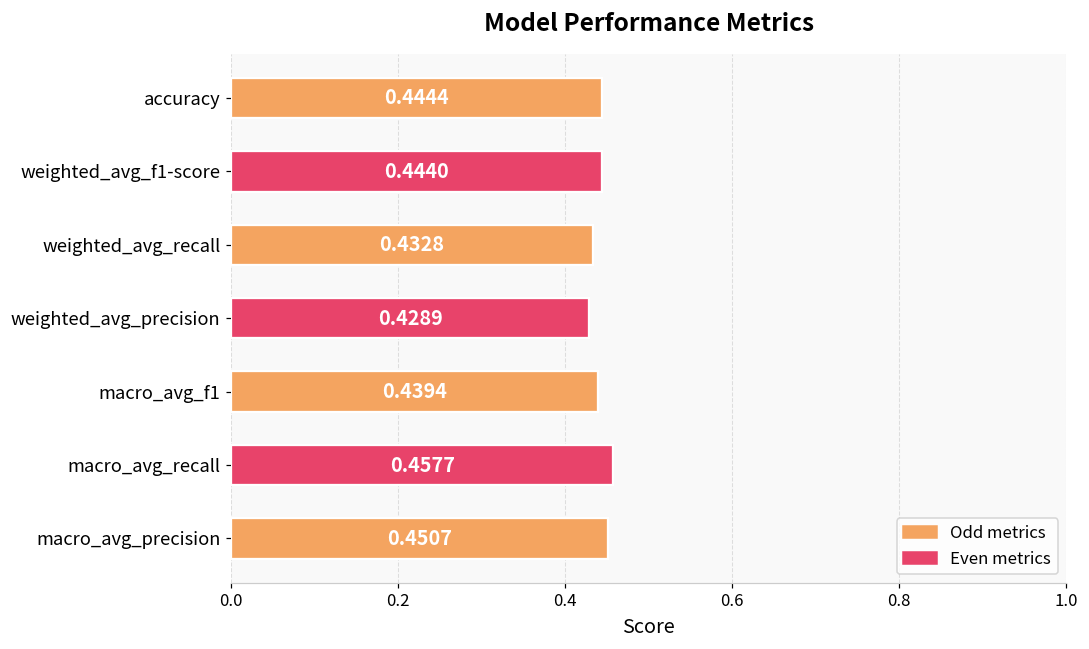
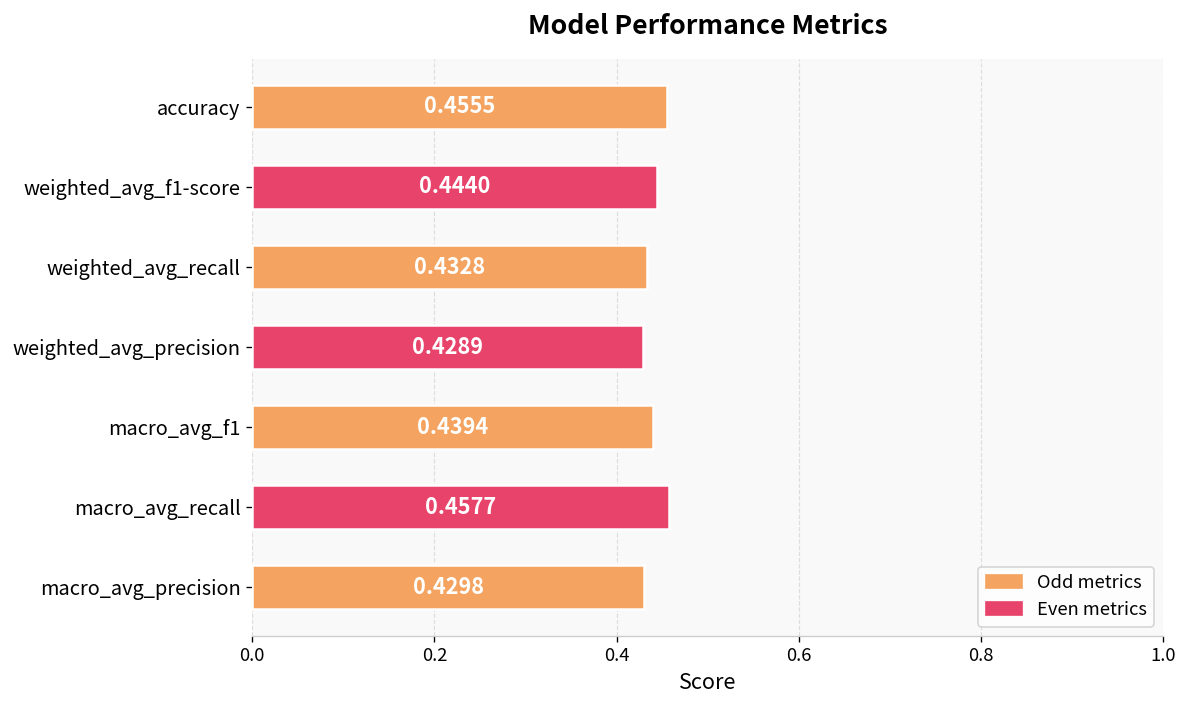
accuracy: 0.4444 -> 0.4555
macro_avg_precision: 0.4507 -> 0.4298
